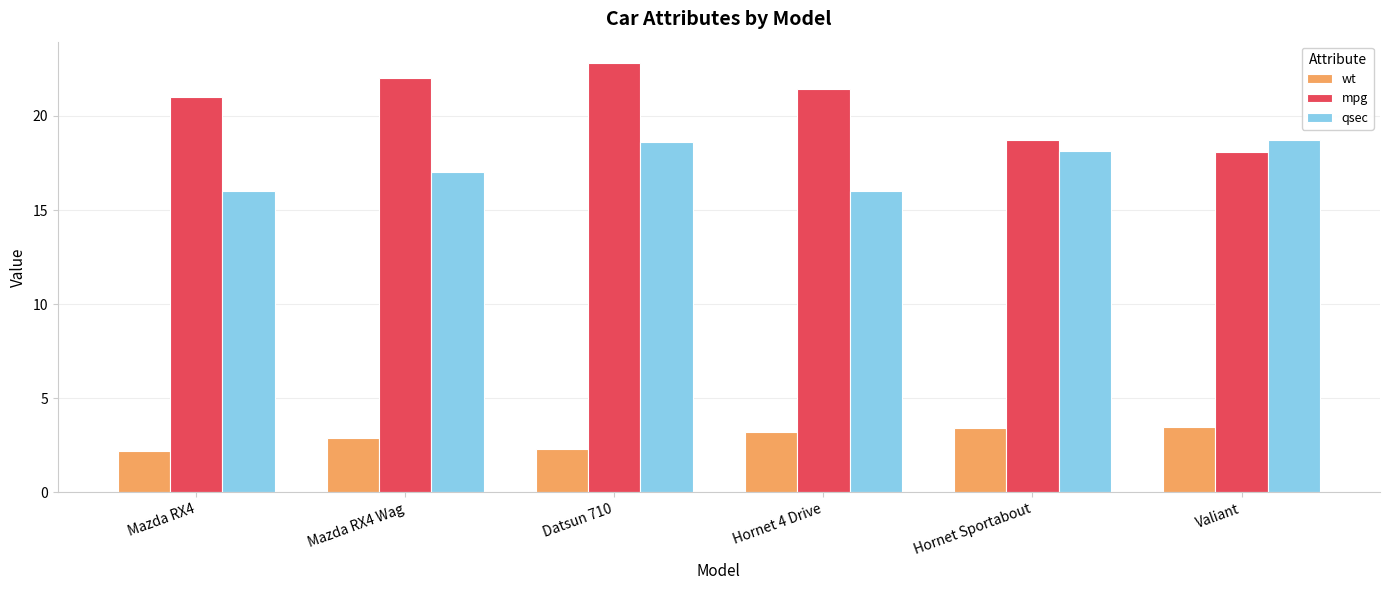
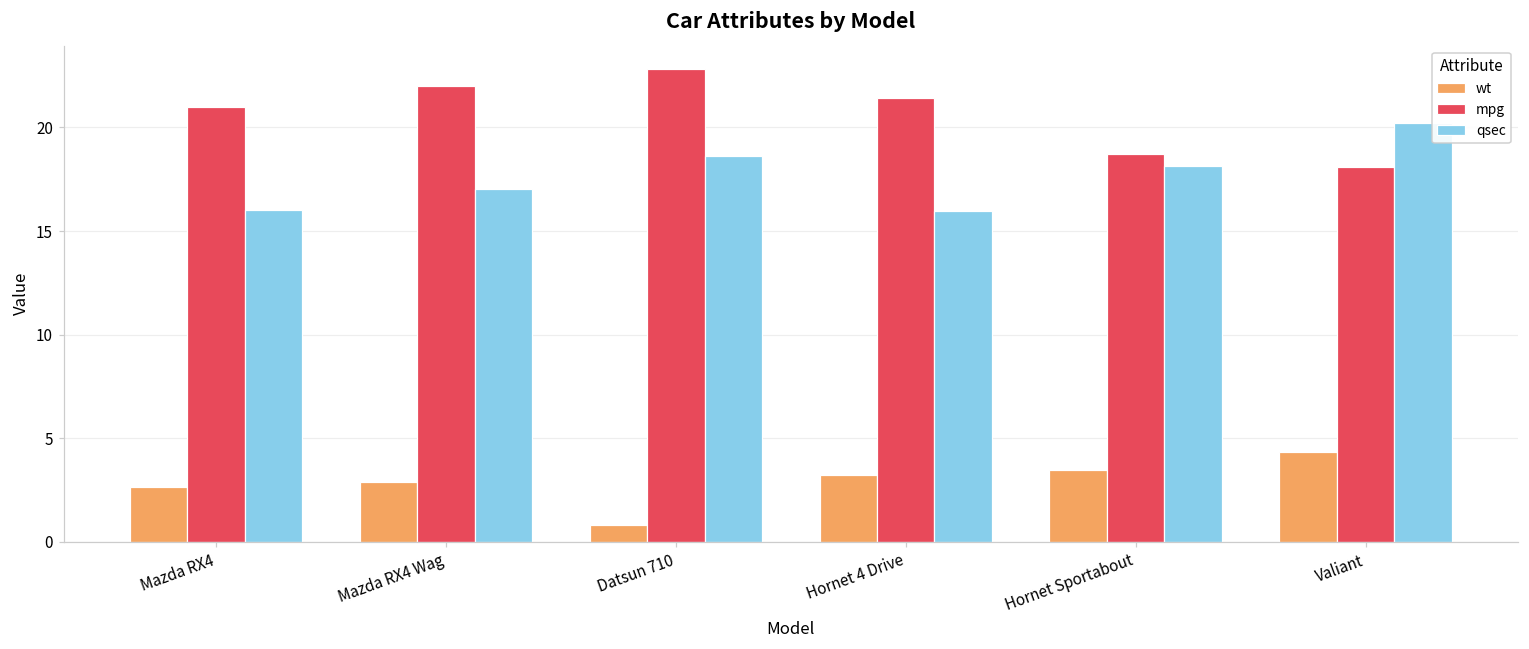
wt, Mazda RX4: 2.2 -> 2.6
wt, Datsun 710: 2.3 -> 0.8
wt, Valiant: 3.5 -> 4.4
qsec, Valiant: 18.7 -> 20.2
